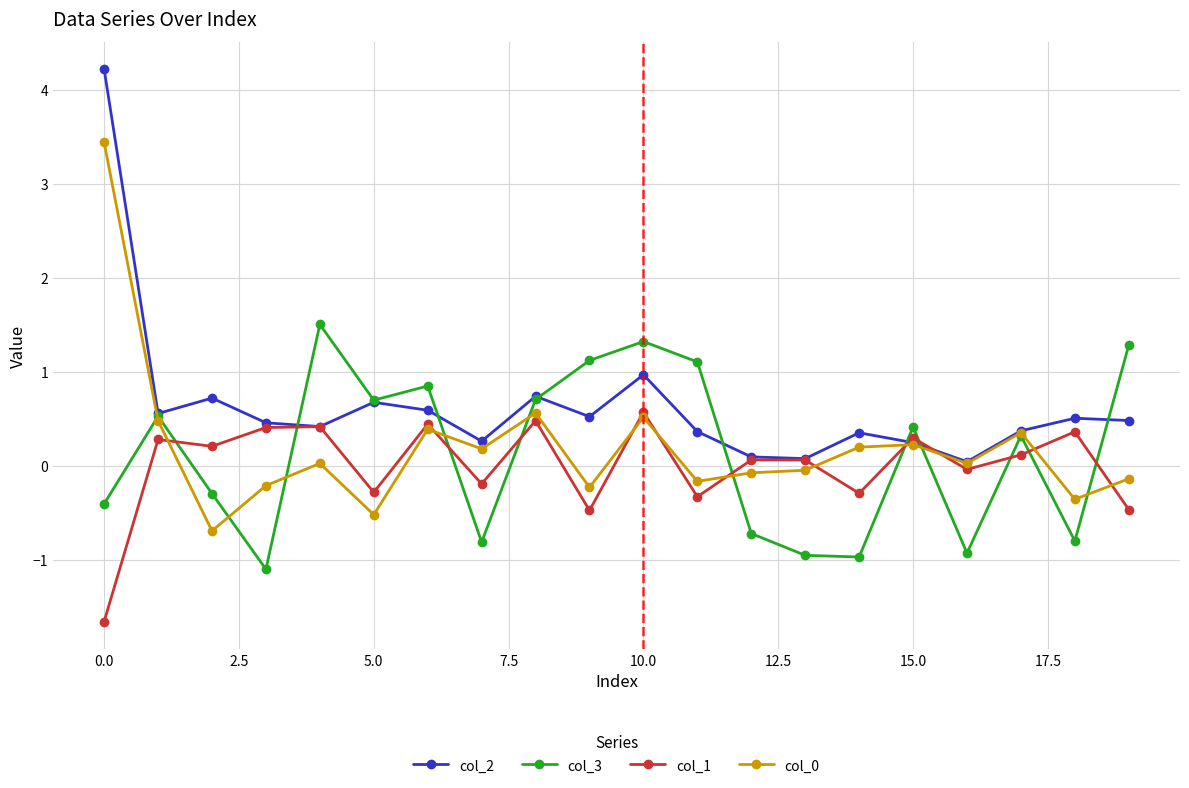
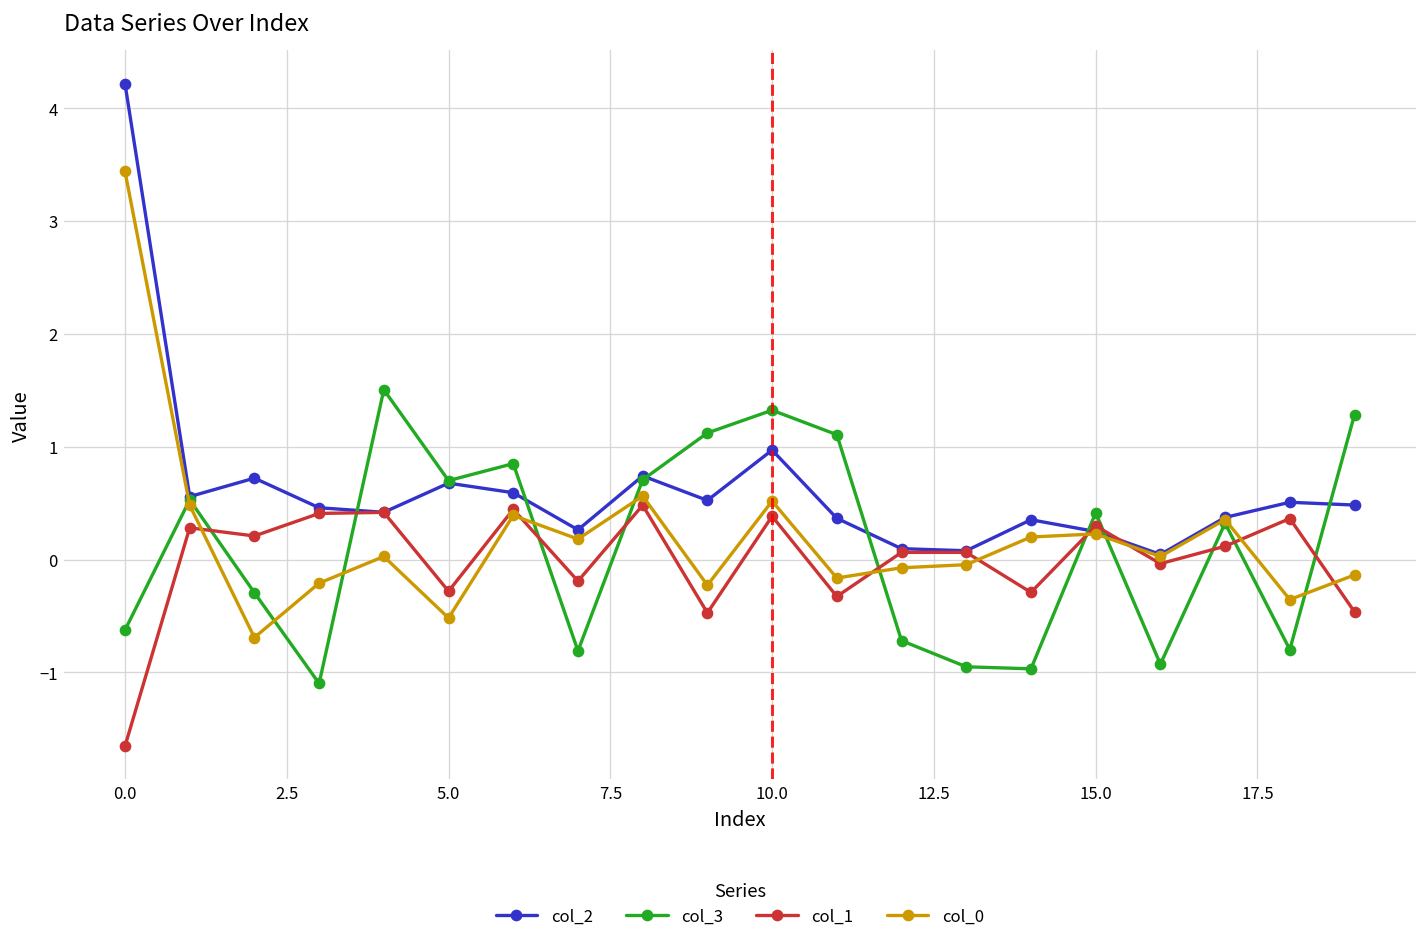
col_3, 0.0: -0.4 -> -0.6
col_1, 10.0: 0.6 -> 0.4
